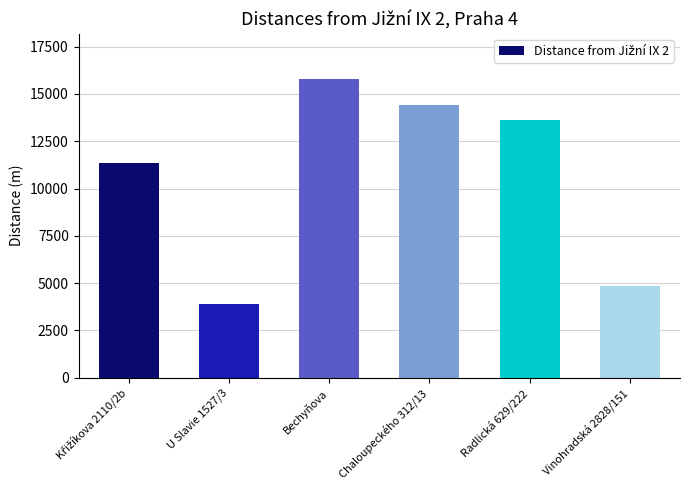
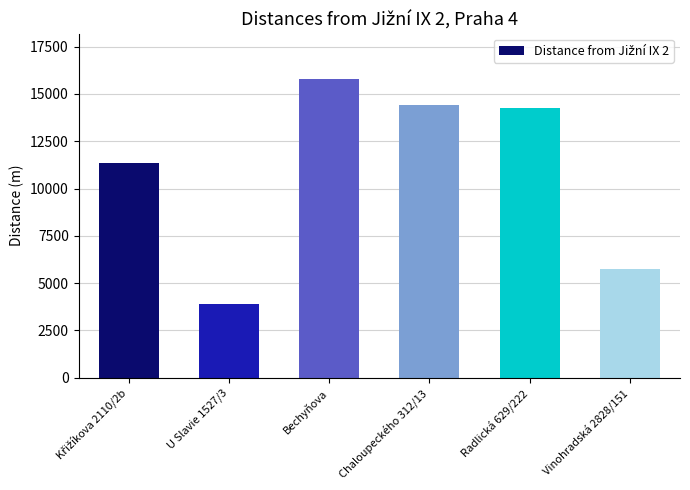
Radlická 629/222: 13600 -> 14300
Vinohradská 2828/151: 4800 -> 5700
